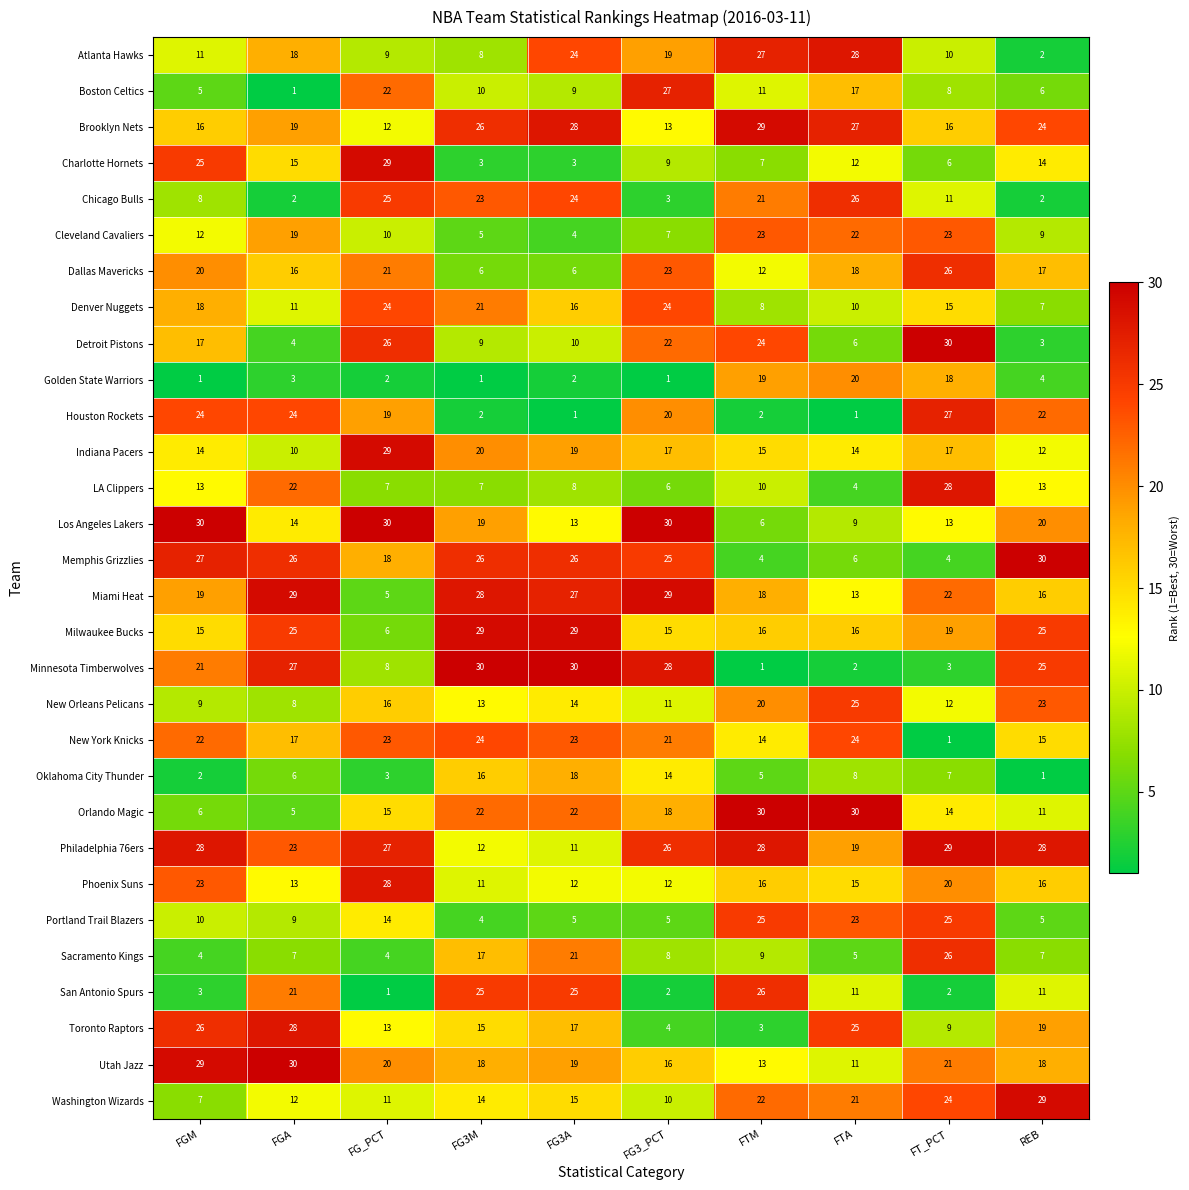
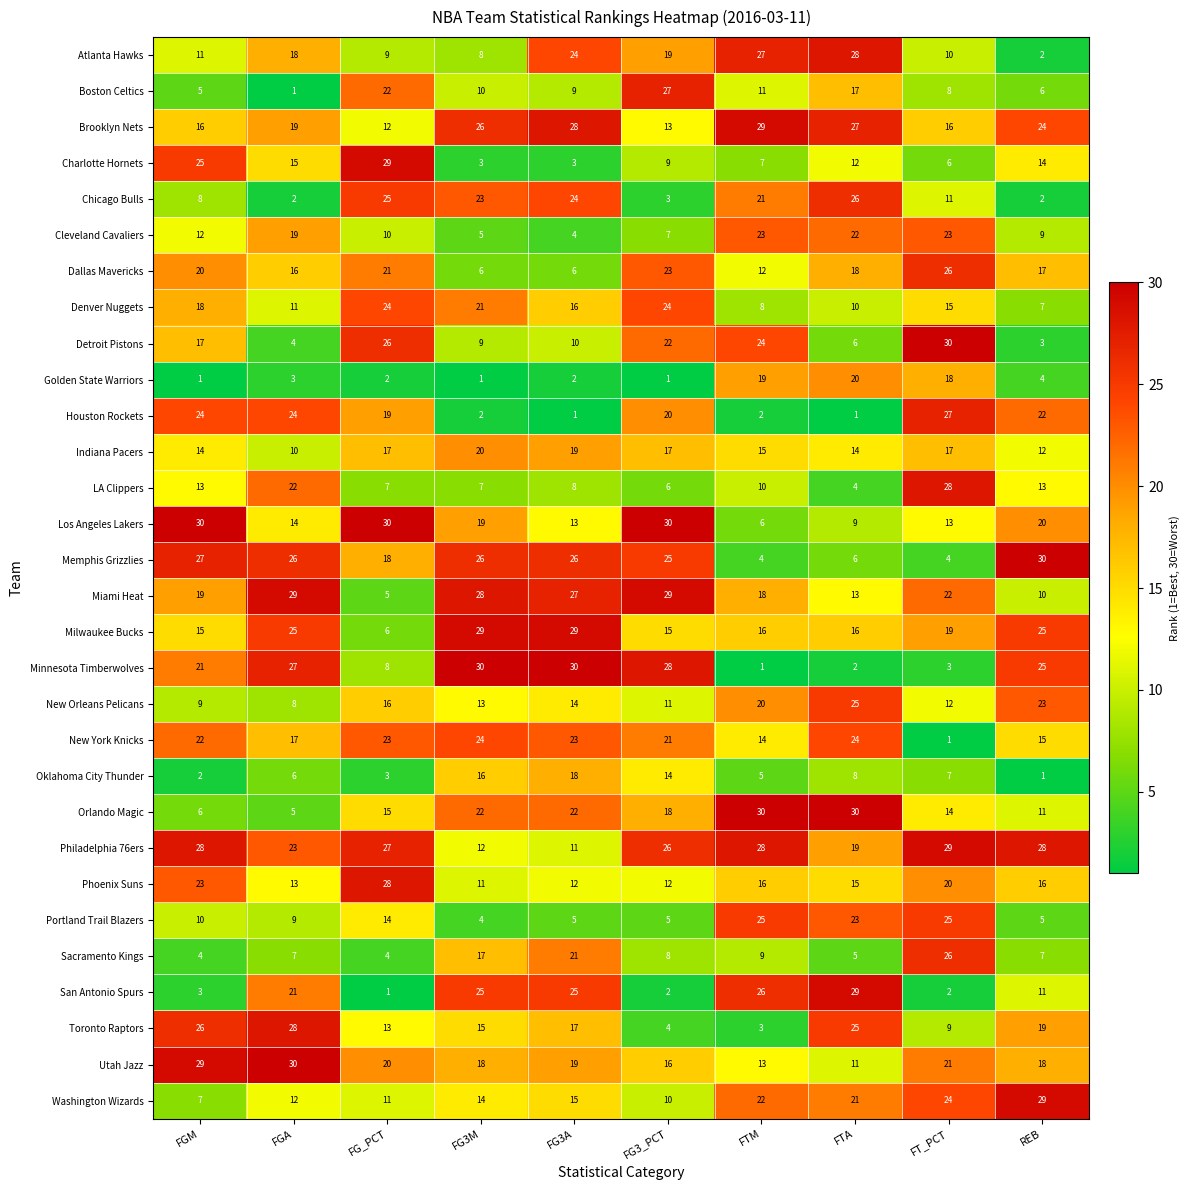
Indiana Pacers, FG_PCT: 29 -> 17
Miami Heat, REB: 16 -> 10
San Antonio Spurs, FTA: 11 -> 29
